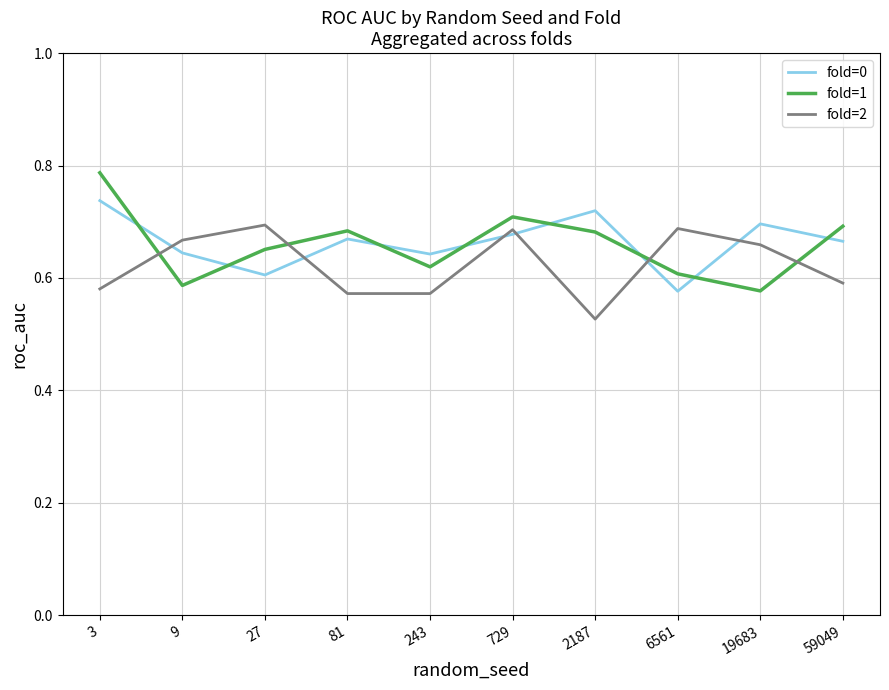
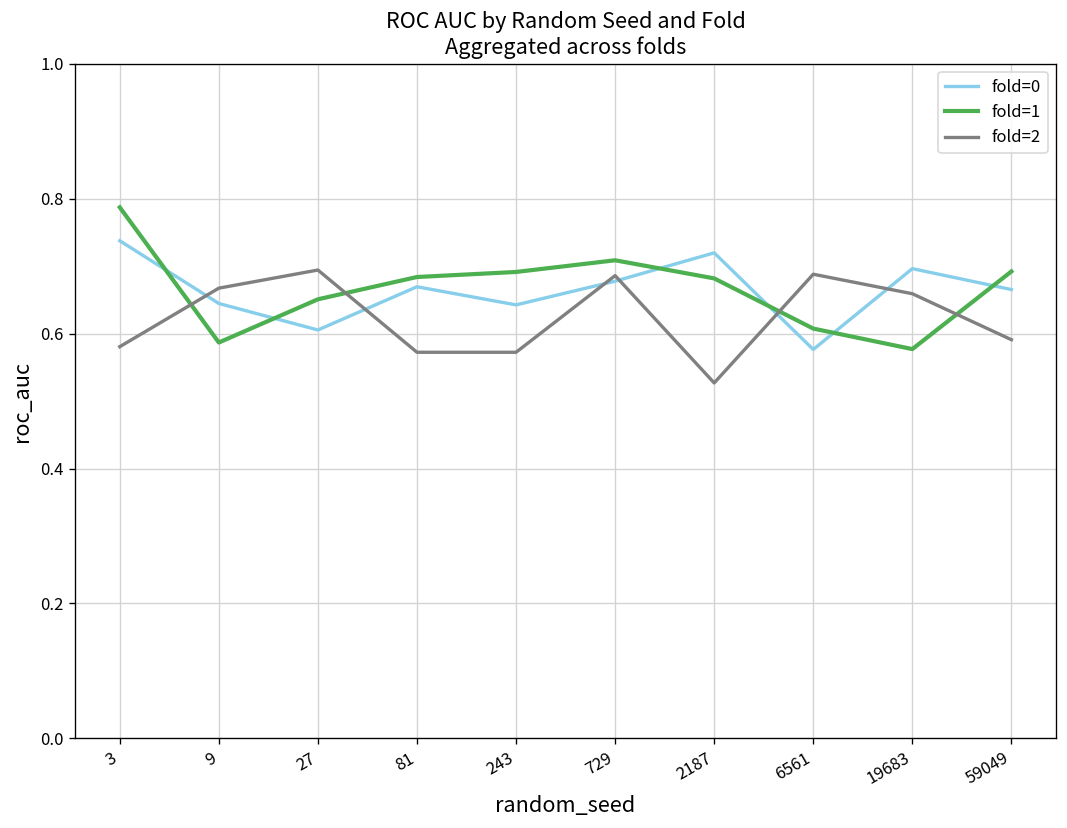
fold=1, 243: 0.62 -> 0.69
